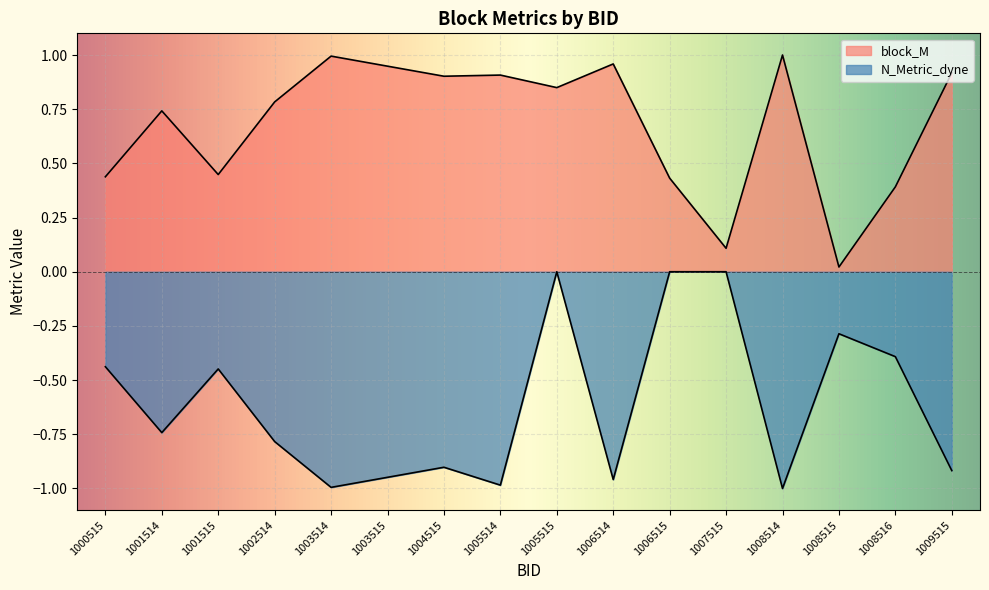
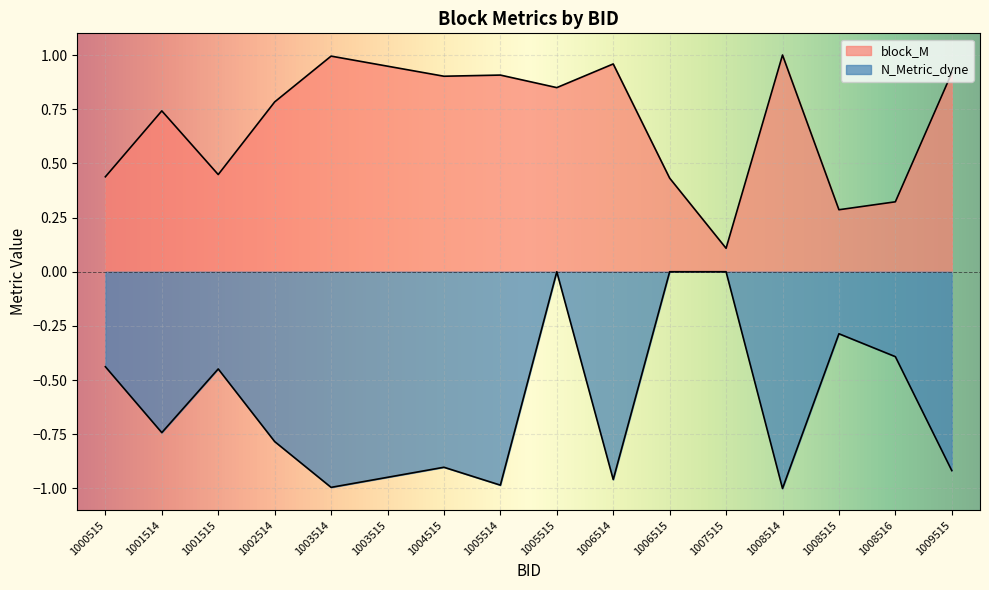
block_M, 1008515: 0.02 -> 0.29
block_M, 1008516: 0.39 -> 0.32
